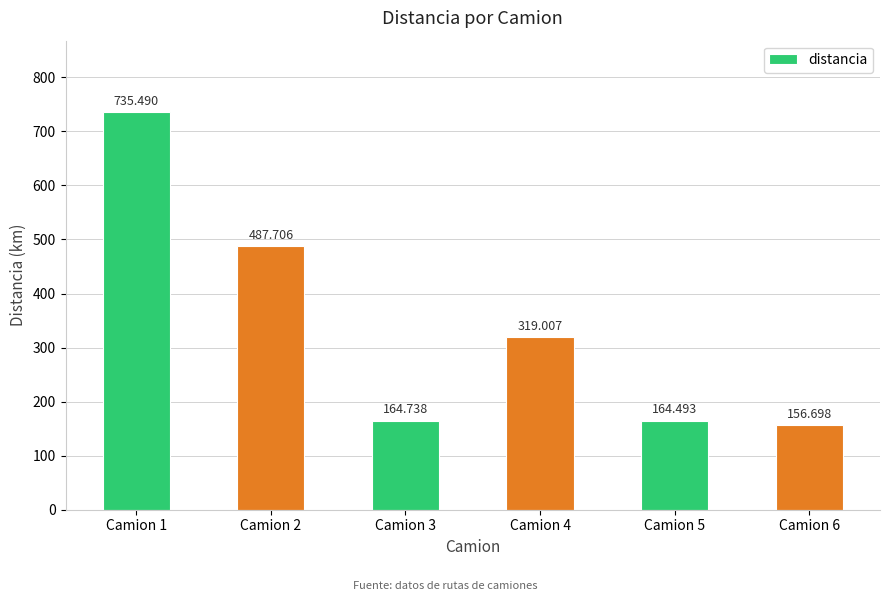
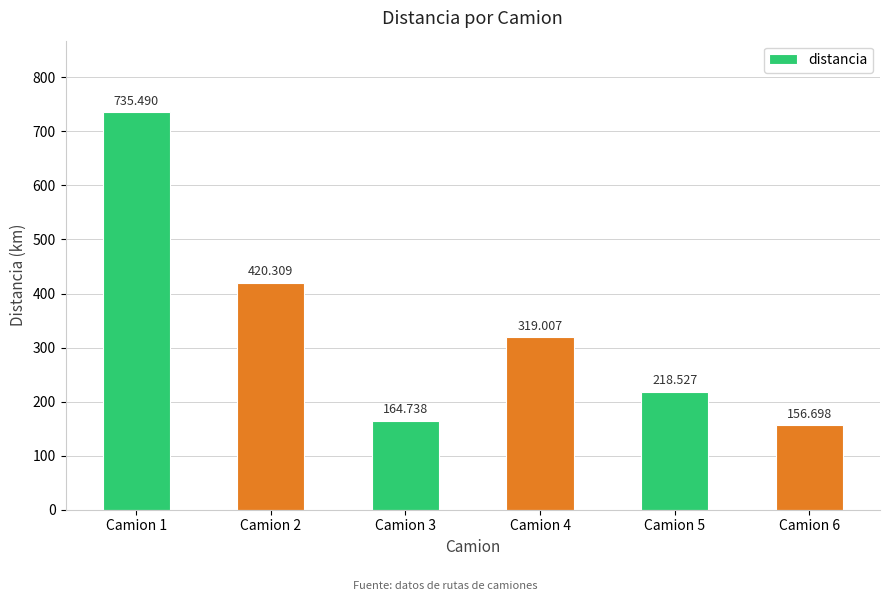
Camion 2: 487.706 -> 420.309
Camion 5: 164.493 -> 218.527
